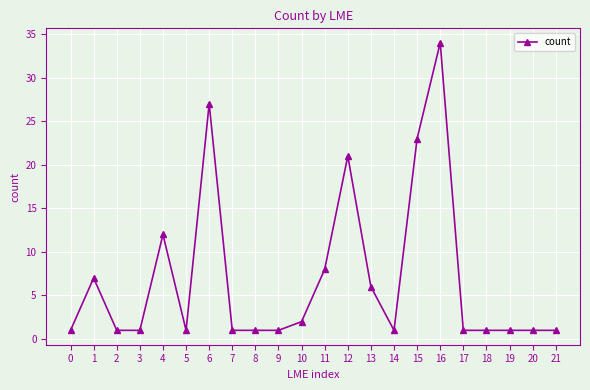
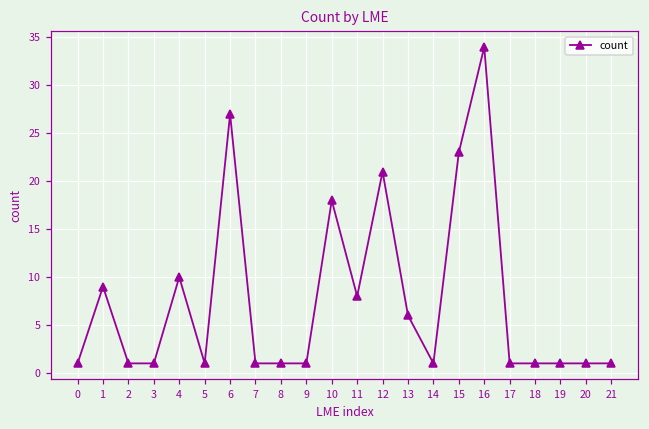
1: 7 -> 9
4: 12 -> 10
10: 2 -> 18
